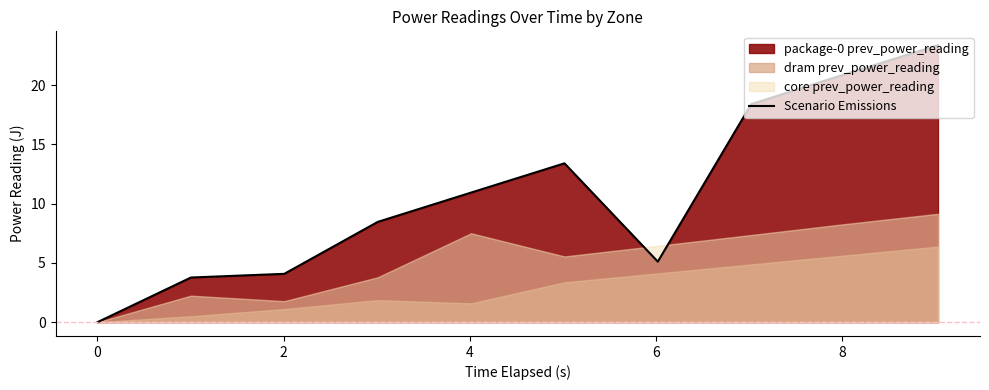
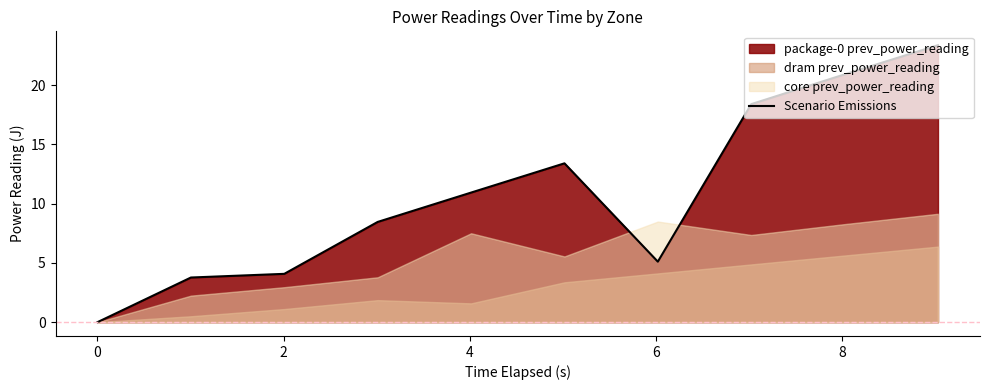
core prev_power_reading, 2: 1.8 -> 2.9
core prev_power_reading, 6: 6.4 -> 8.5
